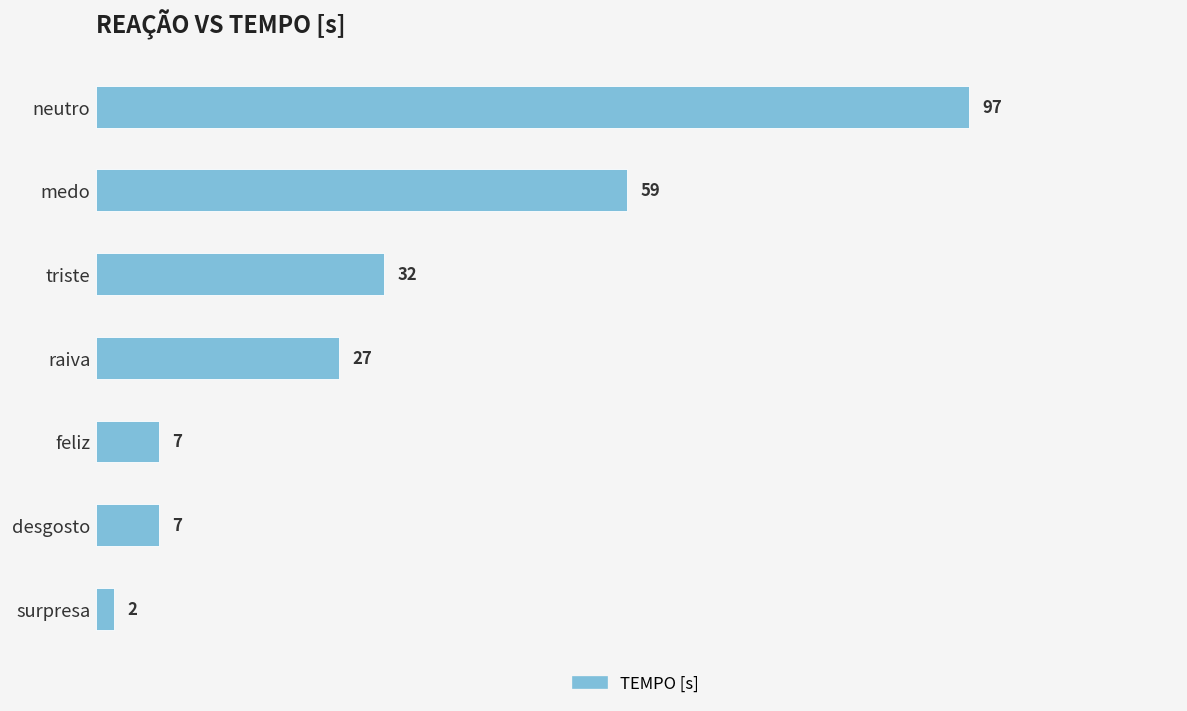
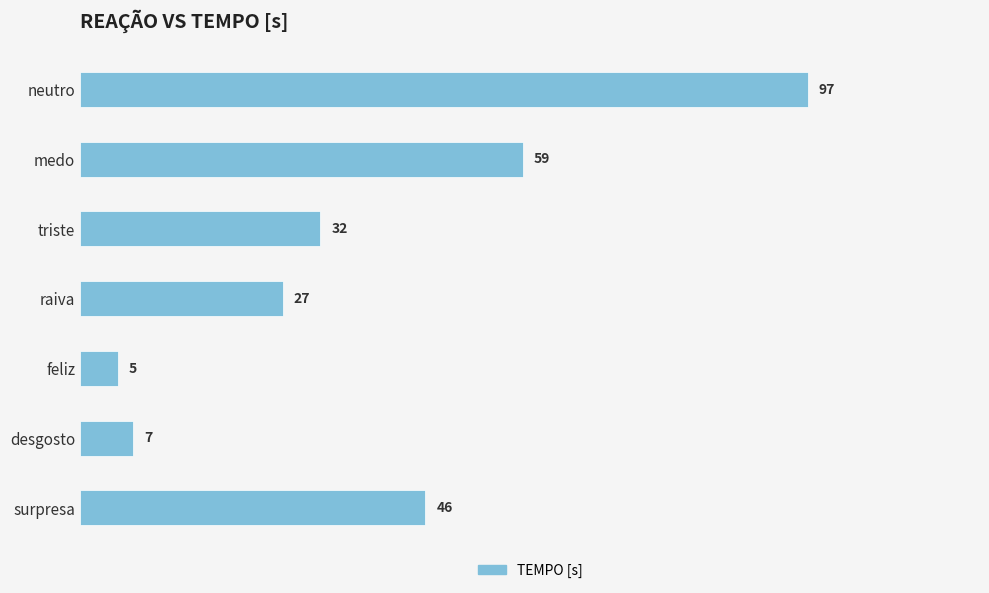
feliz: 7 -> 5
surpresa: 2 -> 46
